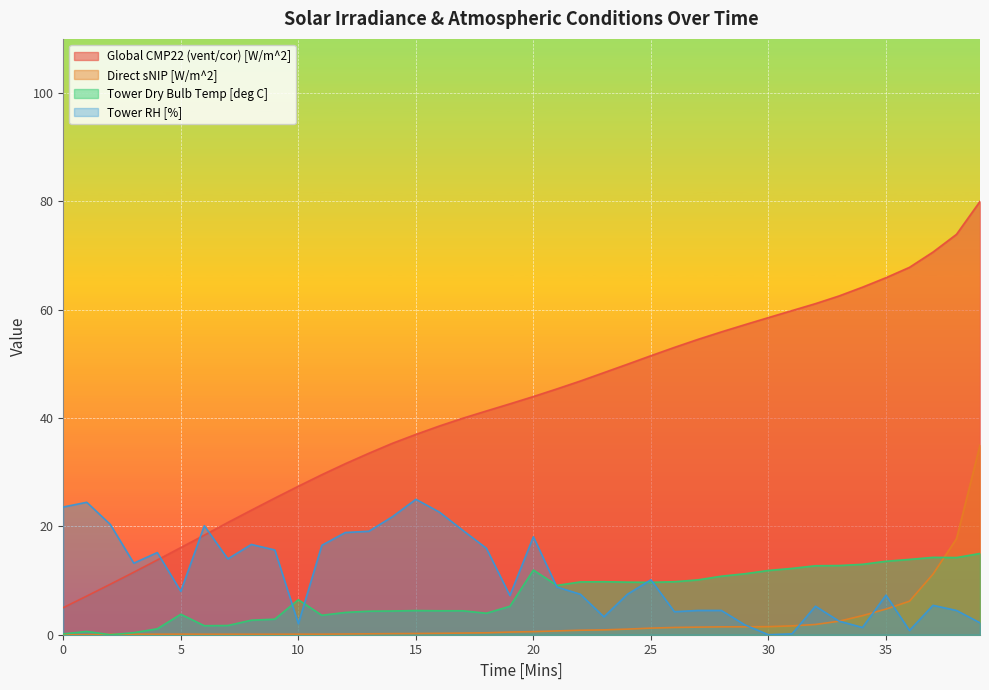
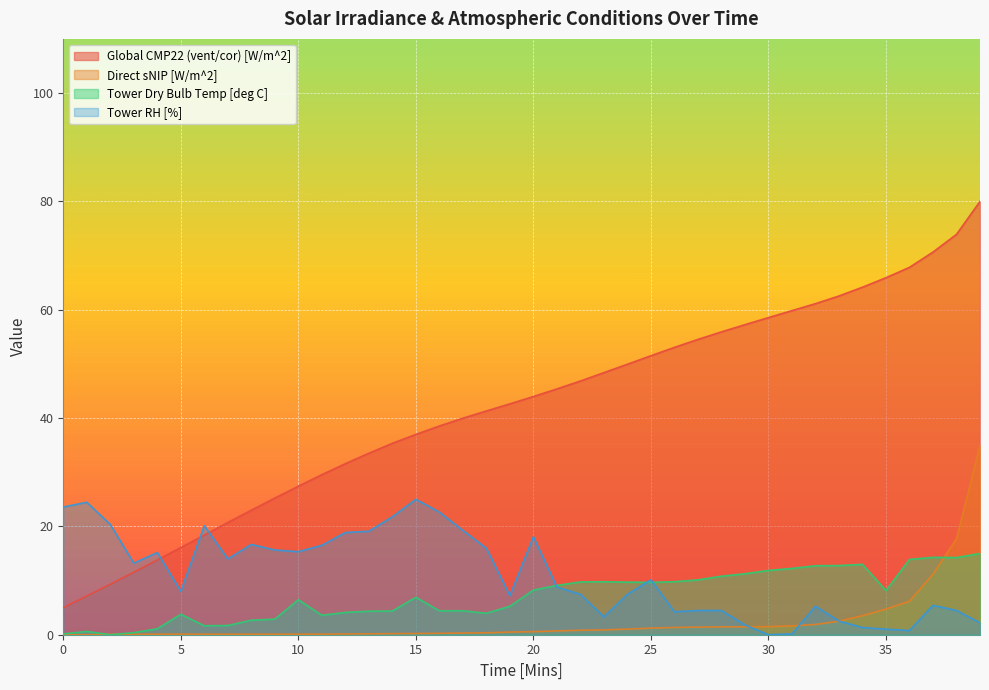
Tower RH [%], 10: 2 -> 15
Tower Dry Bulb Temp [deg C], 15: 4 -> 7
Tower Dry Bulb Temp [deg C], 20: 12 -> 8
Tower Dry Bulb Temp [deg C], 35: 14 -> 8
Tower RH [%], 35: 7 -> 1
